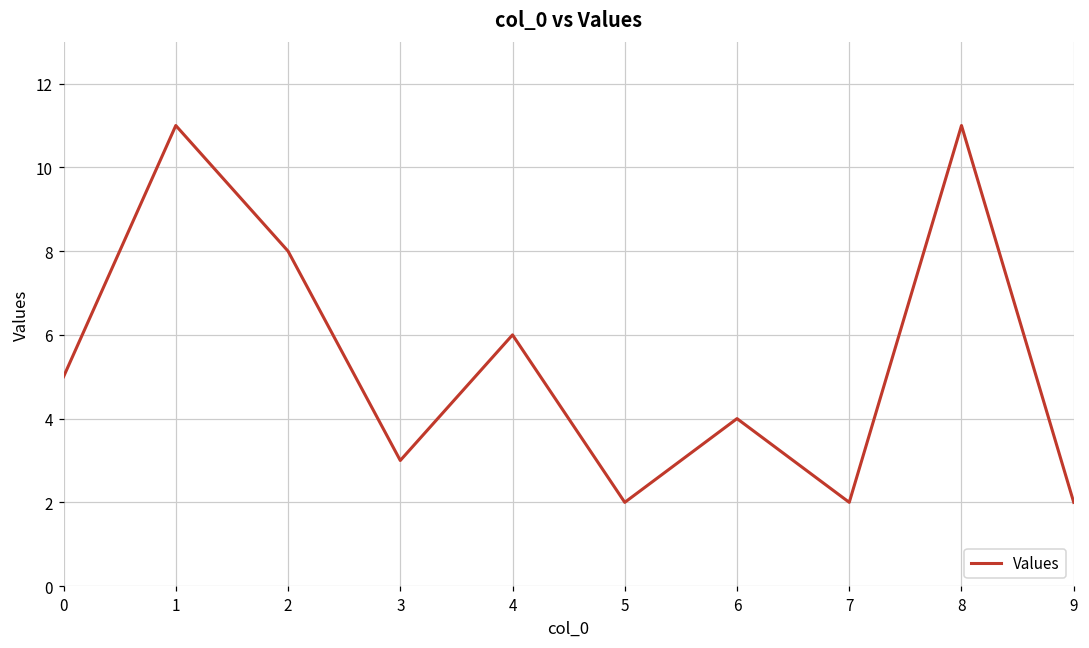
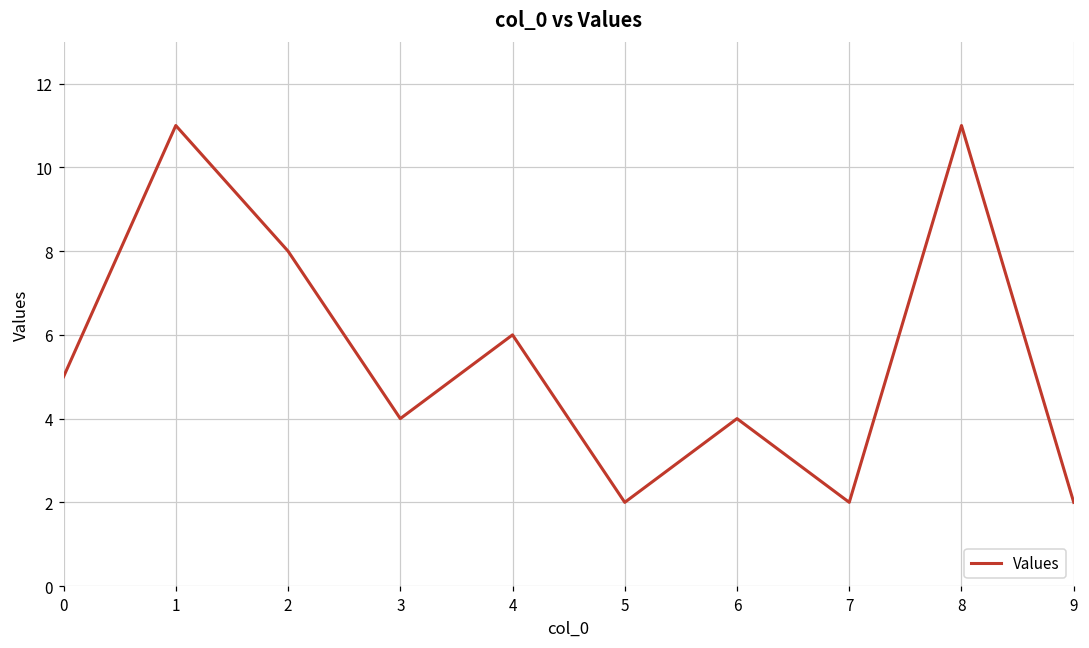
3: 3 -> 4
